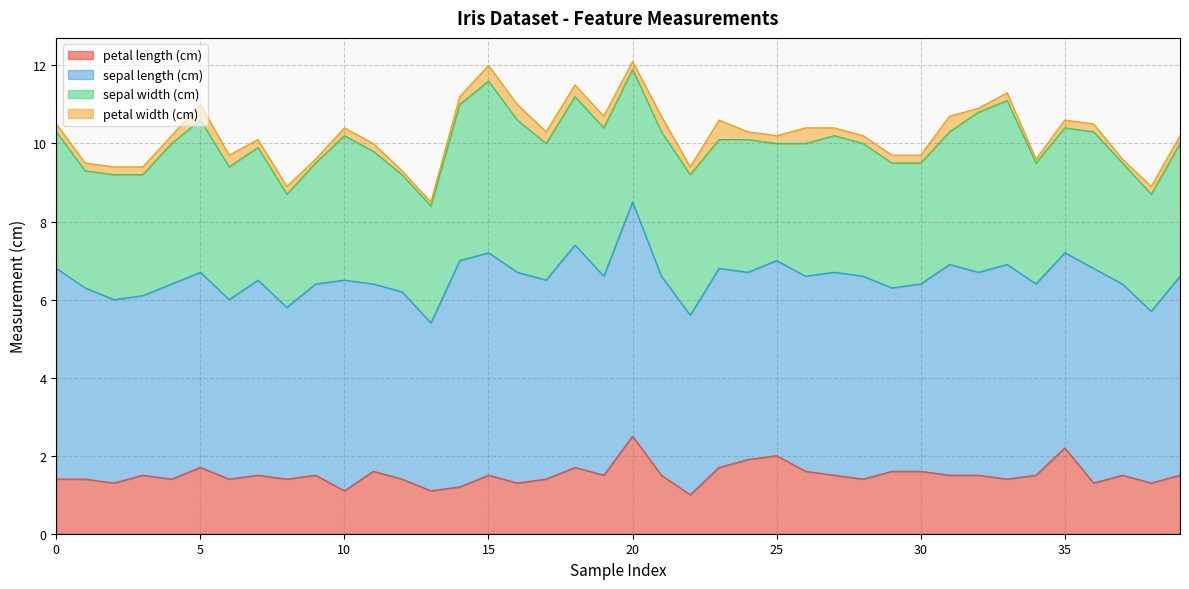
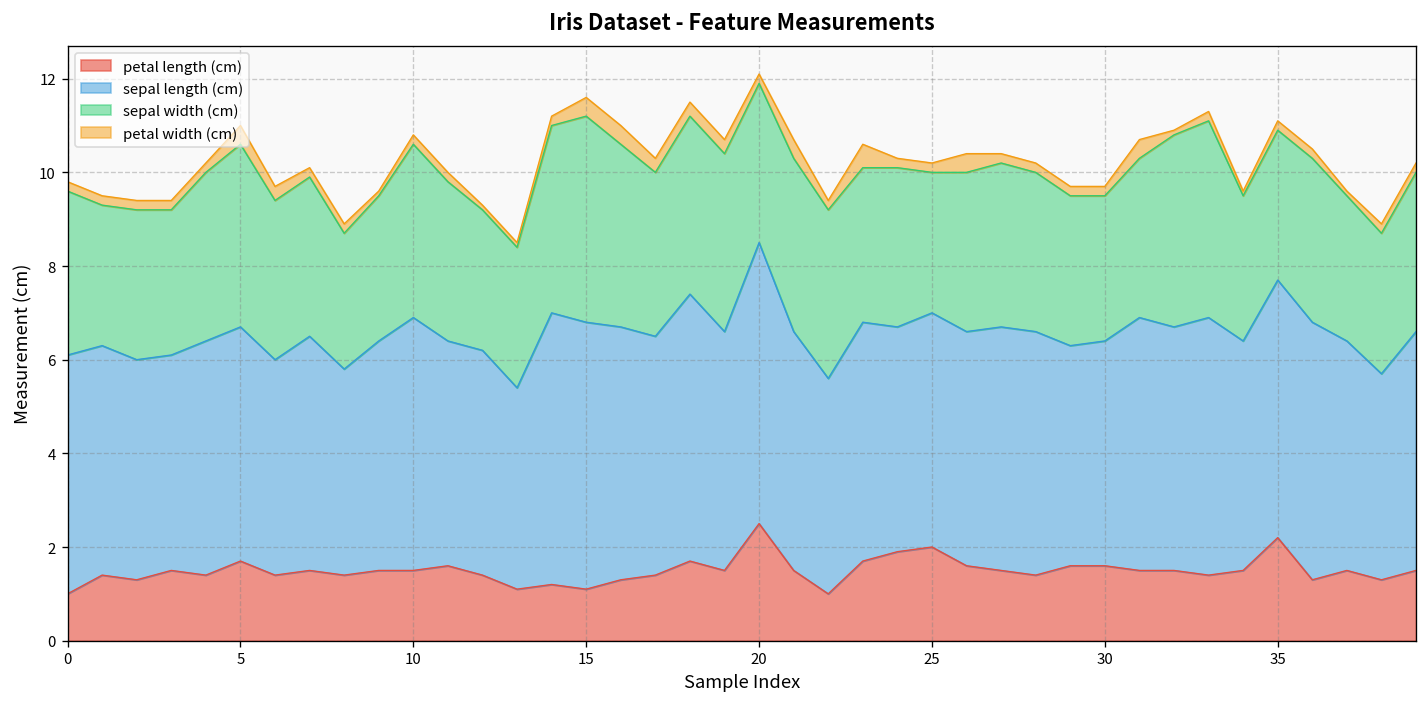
petal length (cm), 0: 1.4 -> 1.0
sepal length (cm), 0: 5.4 -> 5.1
petal length (cm), 10: 1.1 -> 1.5
petal length (cm), 15: 1.5 -> 1.1
sepal length (cm), 35: 5.0 -> 5.5
